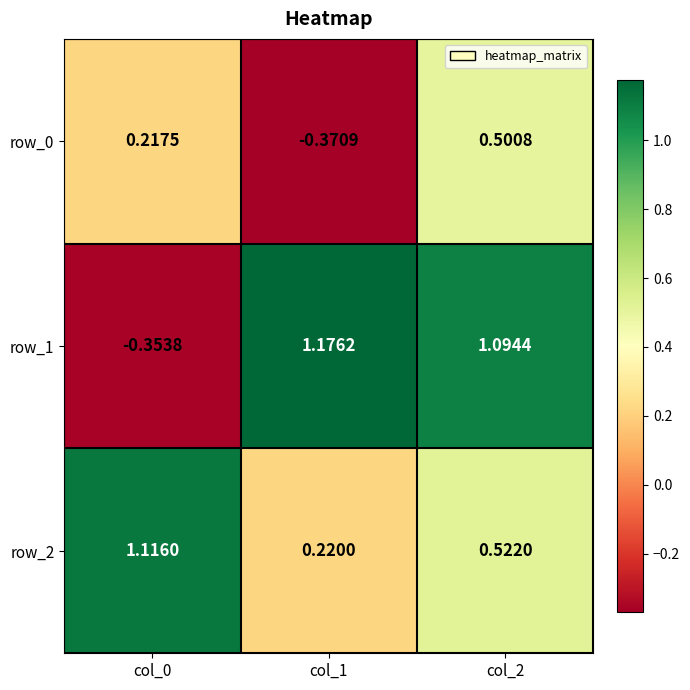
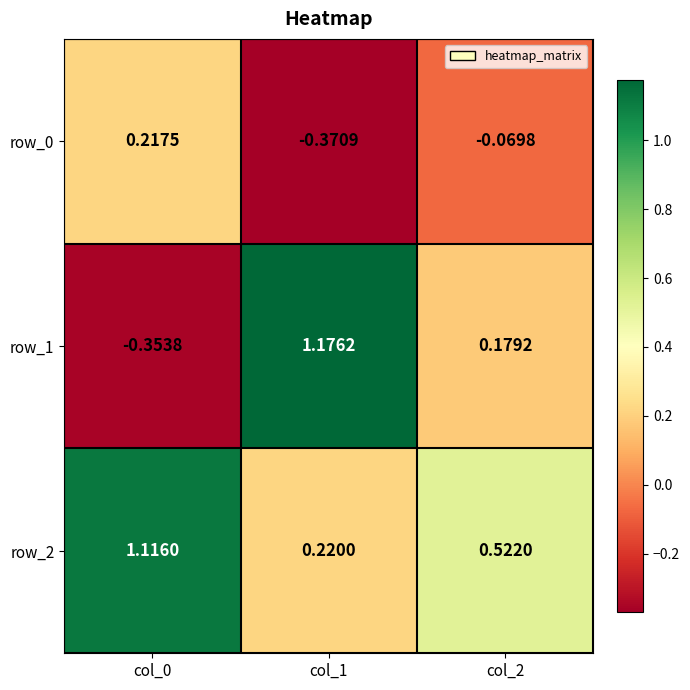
row_0, col_2: 0.5008 -> -0.0698
row_1, col_2: 1.0944 -> 0.1792
